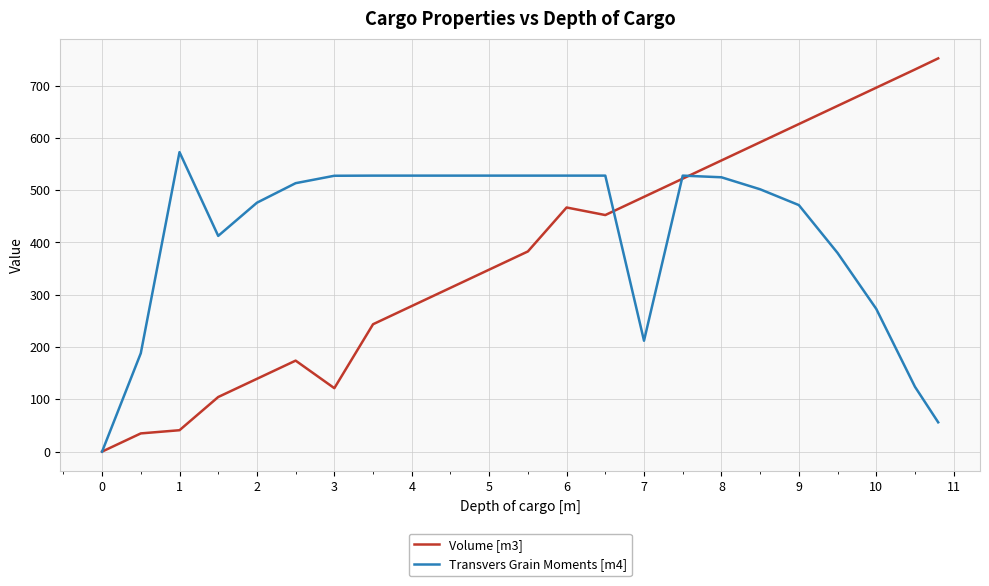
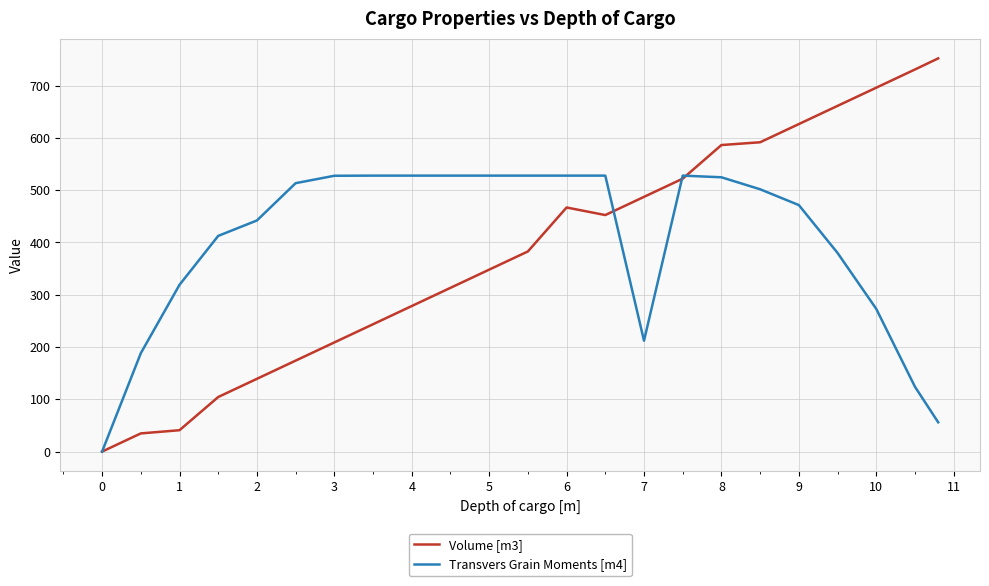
Transvers Grain Moments [m4], 1: 570 -> 320
Transvers Grain Moments [m4], 2: 480 -> 440
Volume [m3], 3: 120 -> 210
Volume [m3], 8: 560 -> 590
